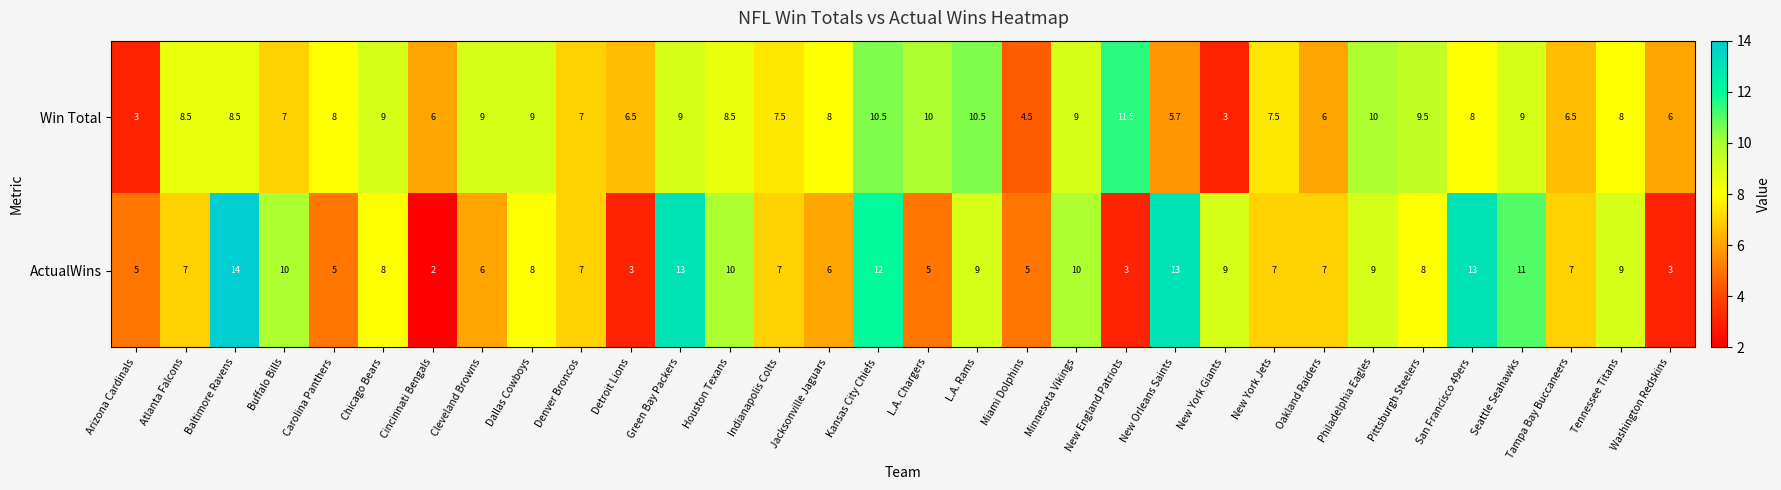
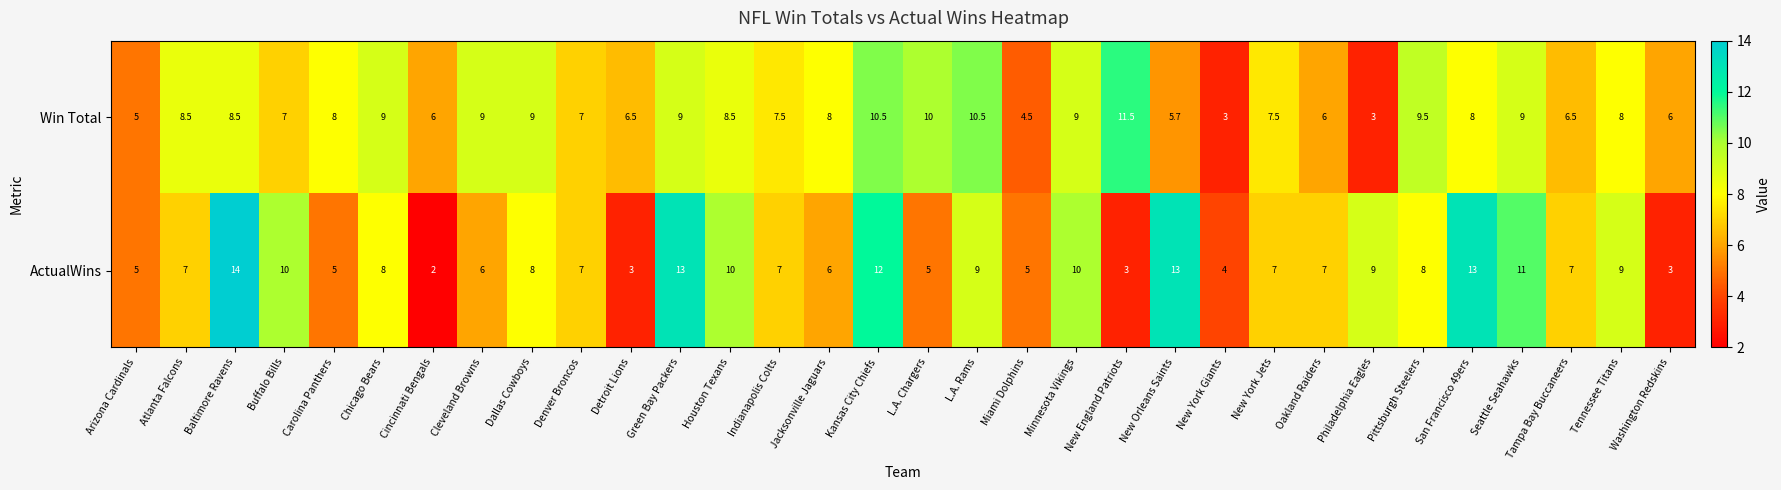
Win Total, Arizona Cardinals: 3 -> 5
Win Total, Philadelphia Eagles: 10 -> 3
ActualWins, New York Giants: 9 -> 4
